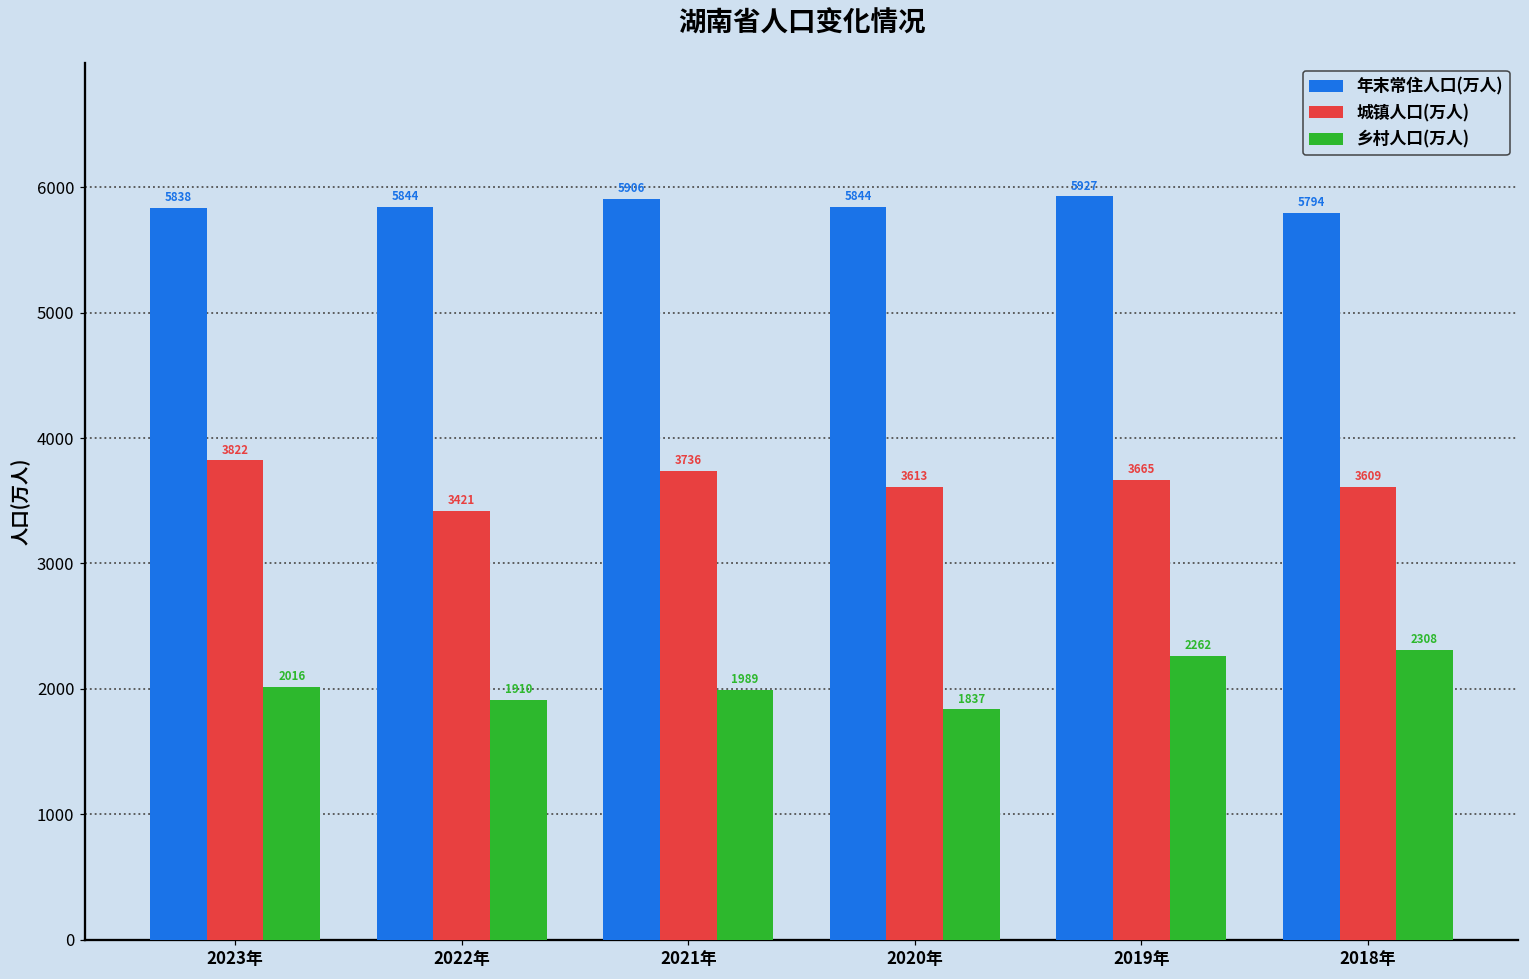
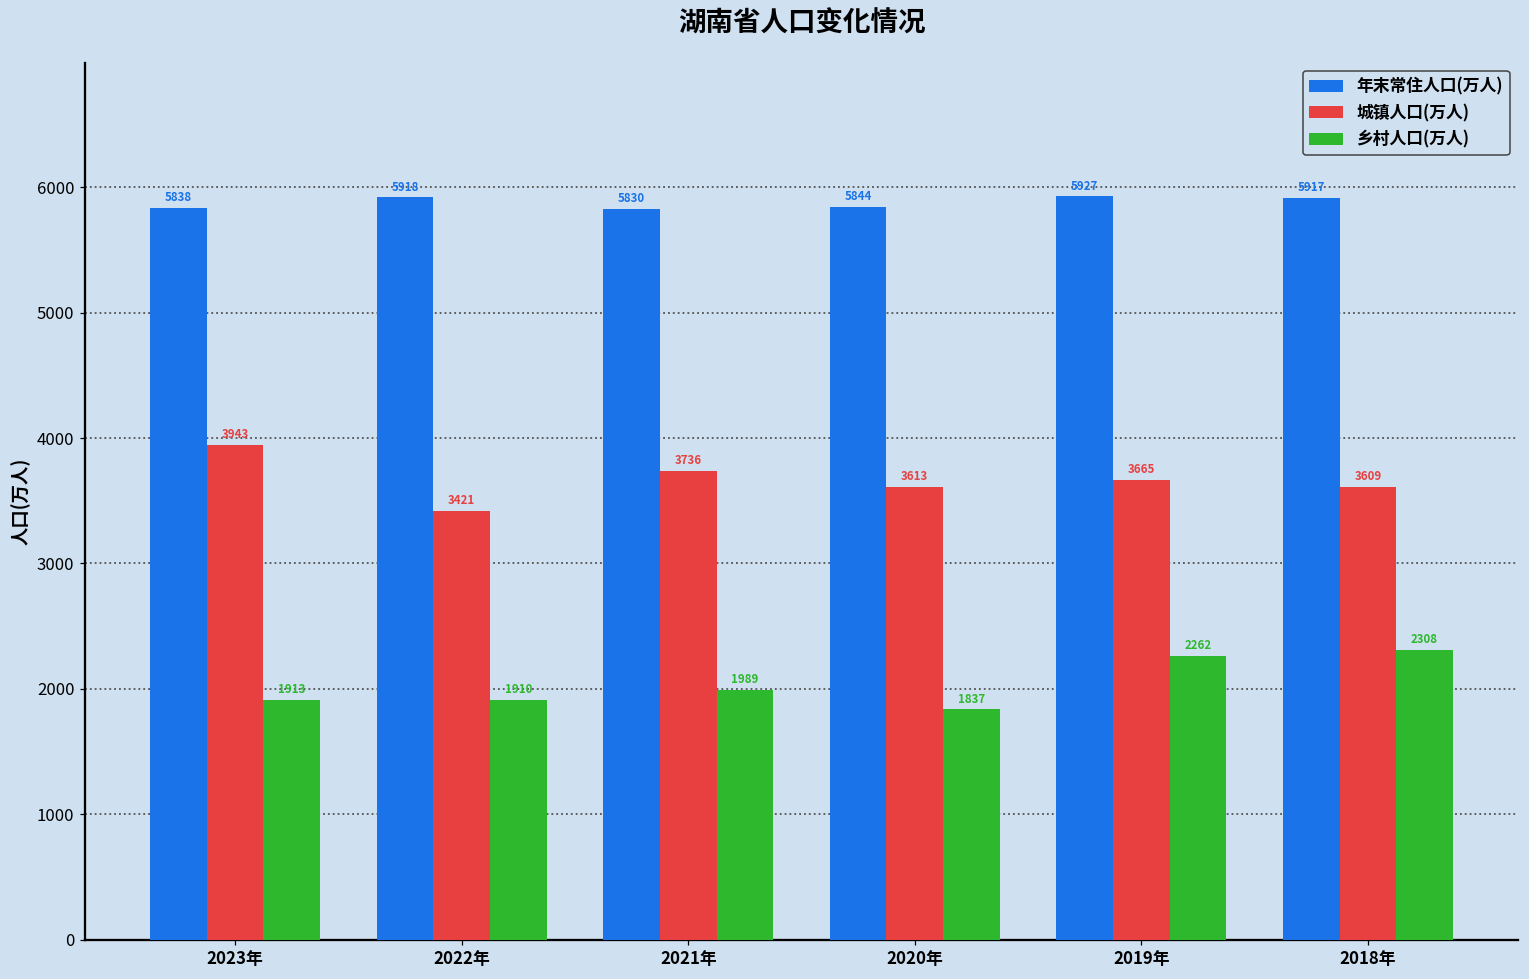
城镇人口(万人), 2023年: 3822 -> 3943
乡村人口(万人), 2023年: 2016 -> 1913
年末常住人口(万人), 2022年: 5844 -> 5918
年末常住人口(万人), 2021年: 5906 -> 5830
年末常住人口(万人), 2018年: 5794 -> 5917
